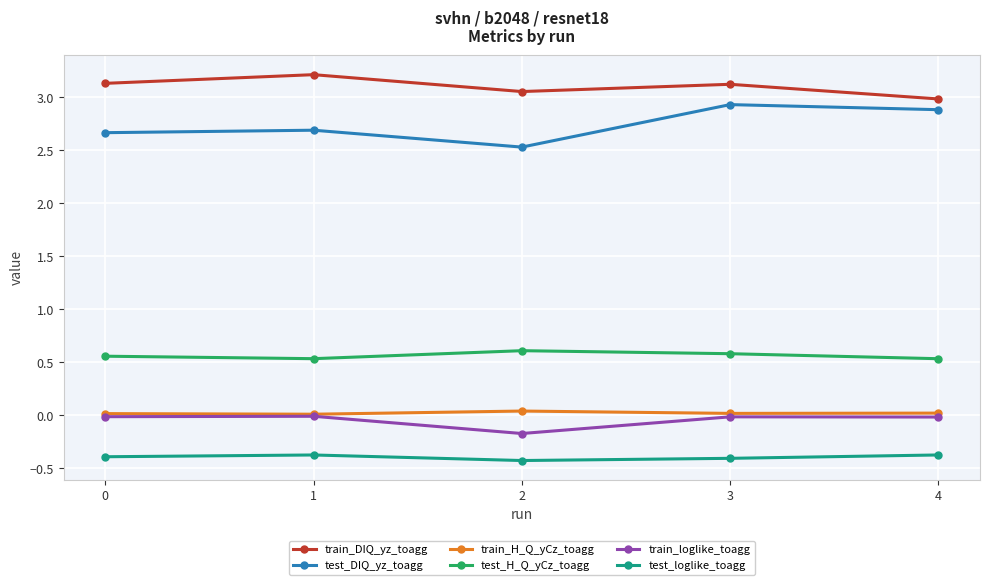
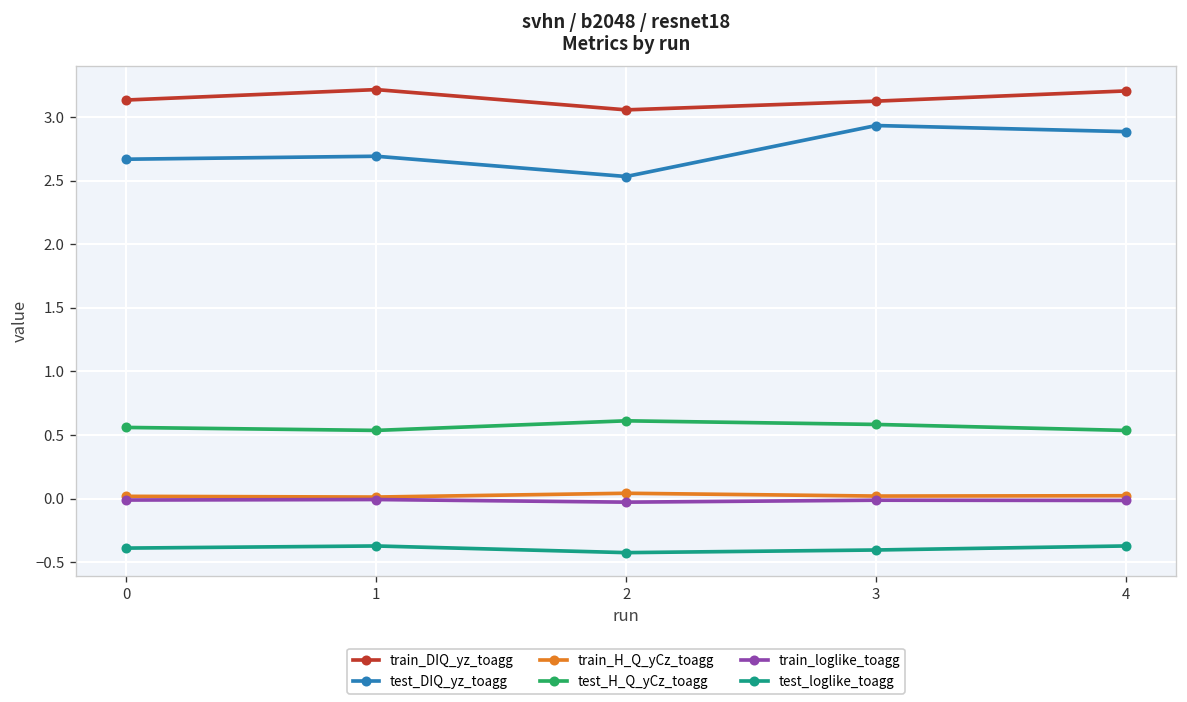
train_loglike_toagg, 2: -0.17 -> -0.03
train_DIQ_yz_toagg, 4: 2.99 -> 3.20
